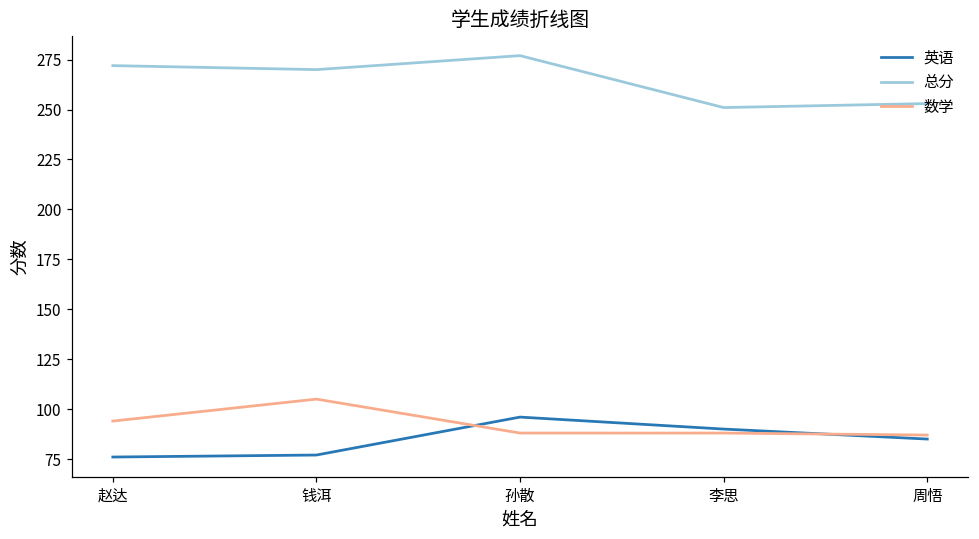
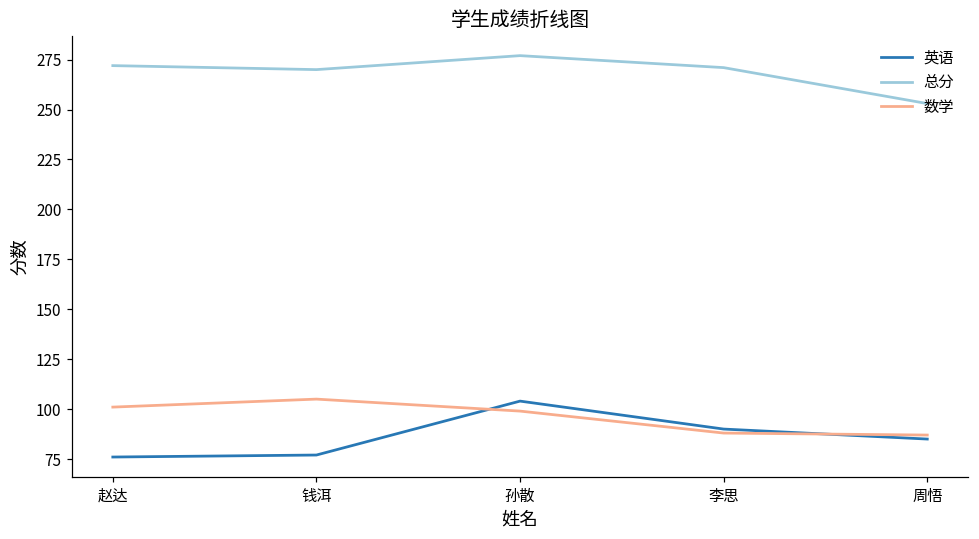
数学, 赵达: 94 -> 101
英语, 孙散: 96 -> 104
数学, 孙散: 88 -> 99
总分, 李思: 251 -> 271
